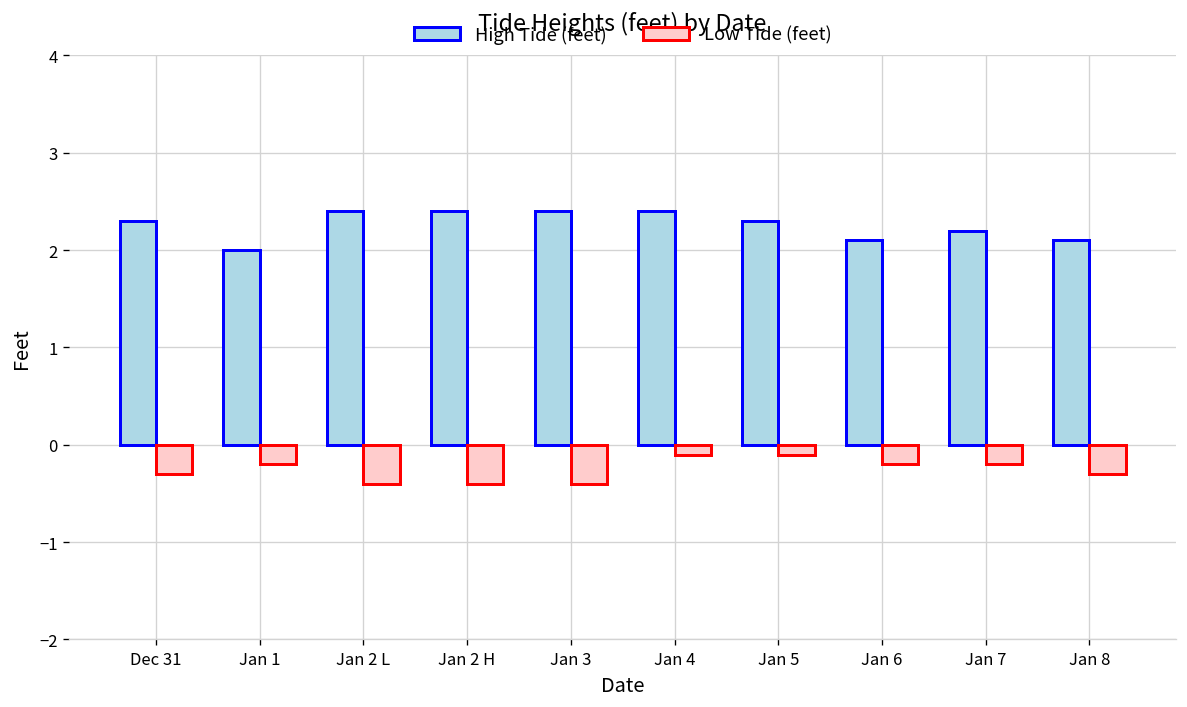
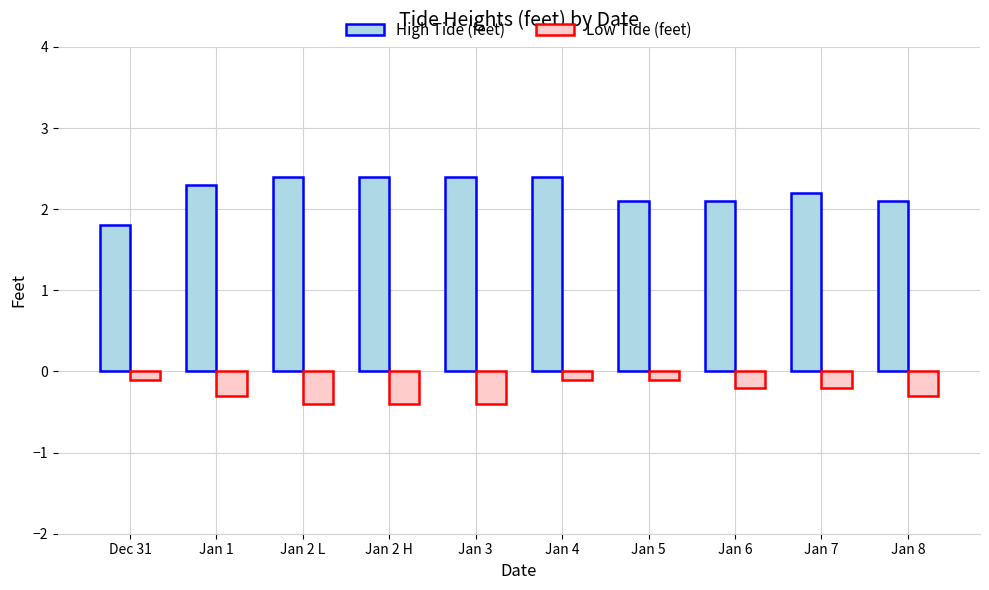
High Tide (feet), Dec 31: 2.3 -> 1.8
Low Tide (feet), Dec 31: -0.3 -> -0.1
High Tide (feet), Jan 1: 2.0 -> 2.3
Low Tide (feet), Jan 1: -0.2 -> -0.3
High Tide (feet), Jan 5: 2.3 -> 2.1
